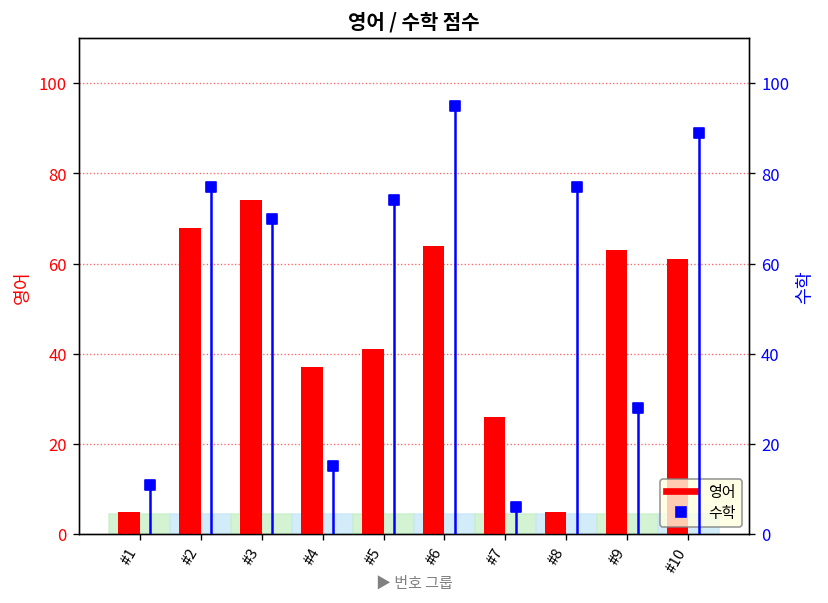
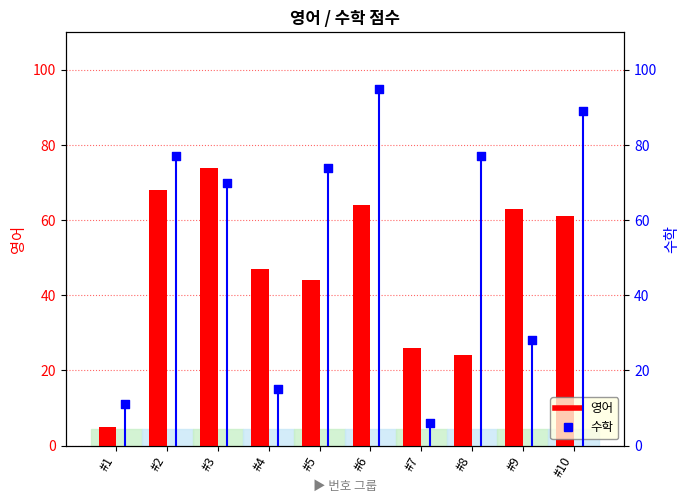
영어, #4: 37 -> 47
영어, #5: 41 -> 44
영어, #8: 5 -> 24
